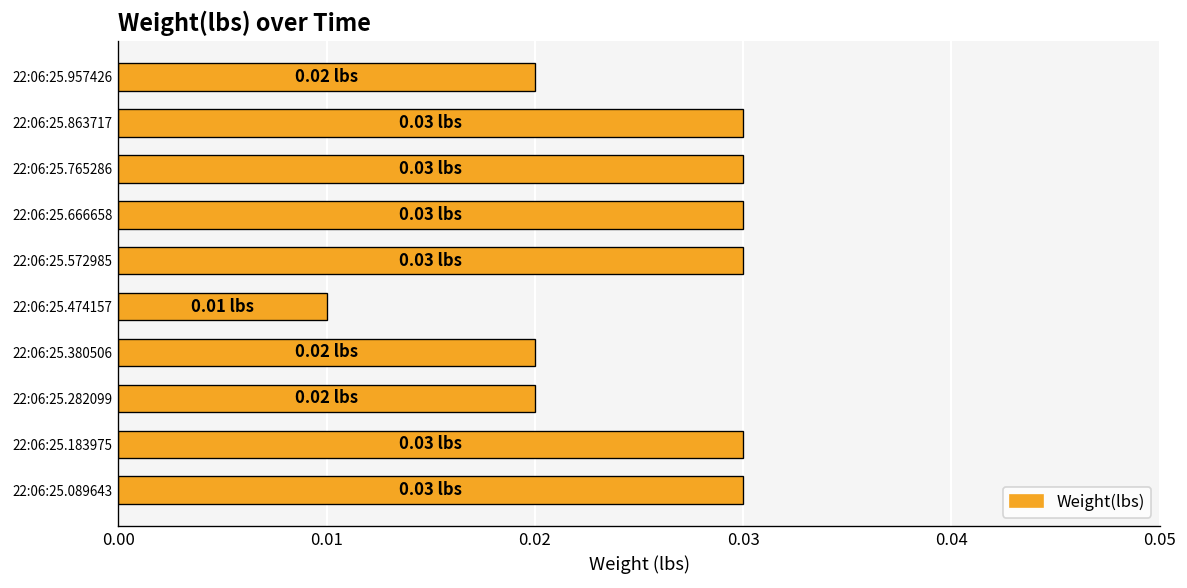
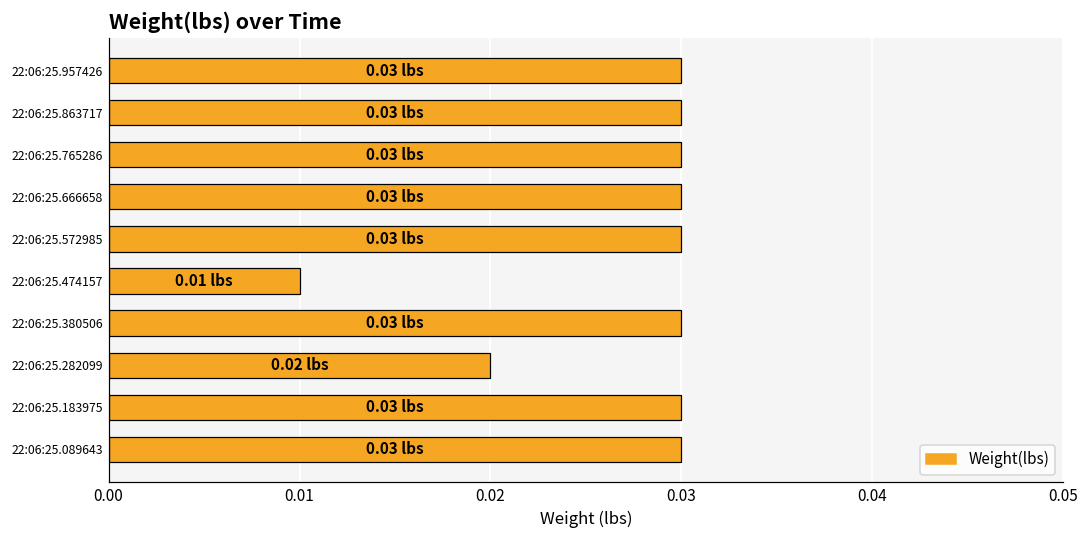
22:06:25.957426: 0.02 -> 0.03
22:06:25.380506: 0.02 -> 0.03
